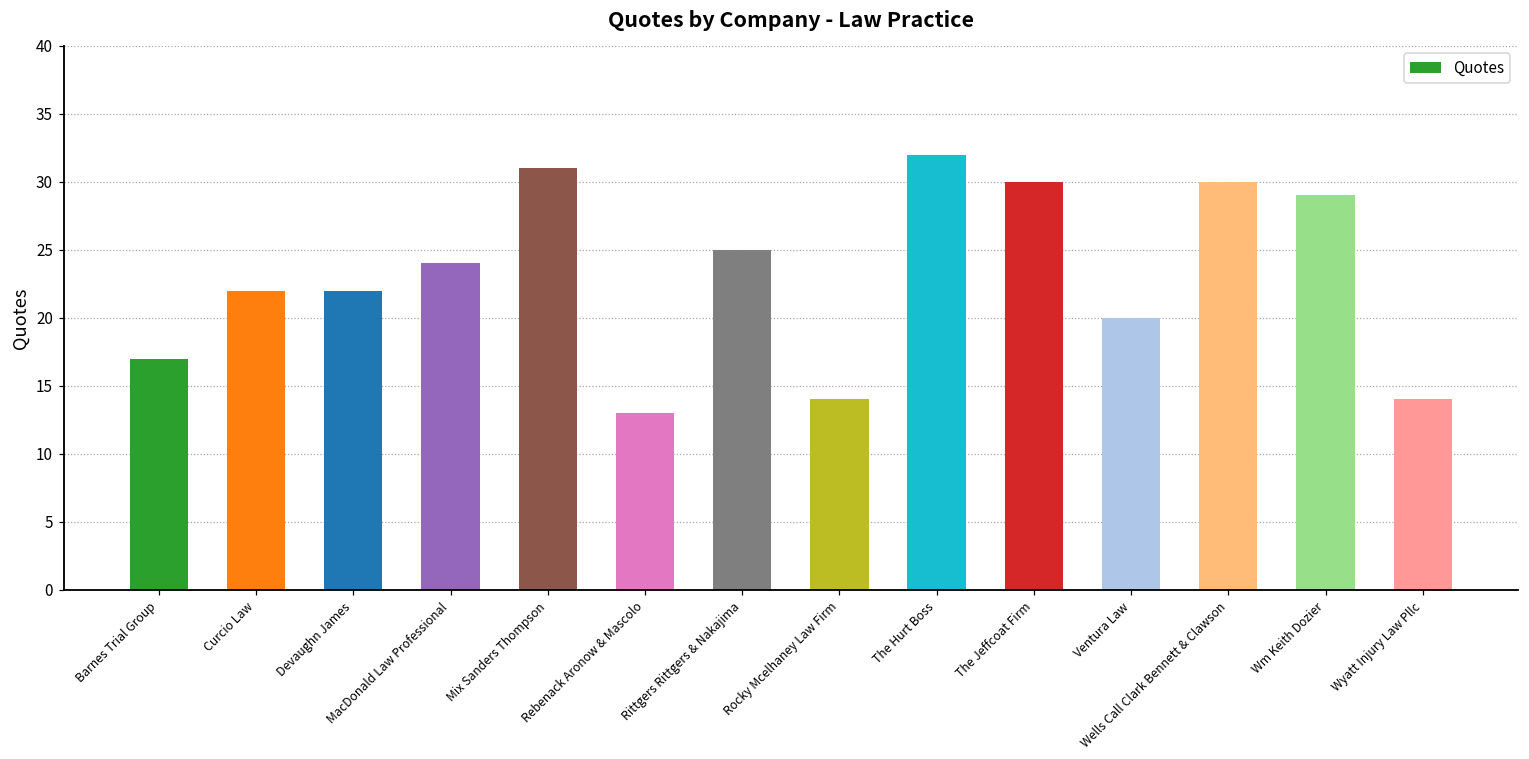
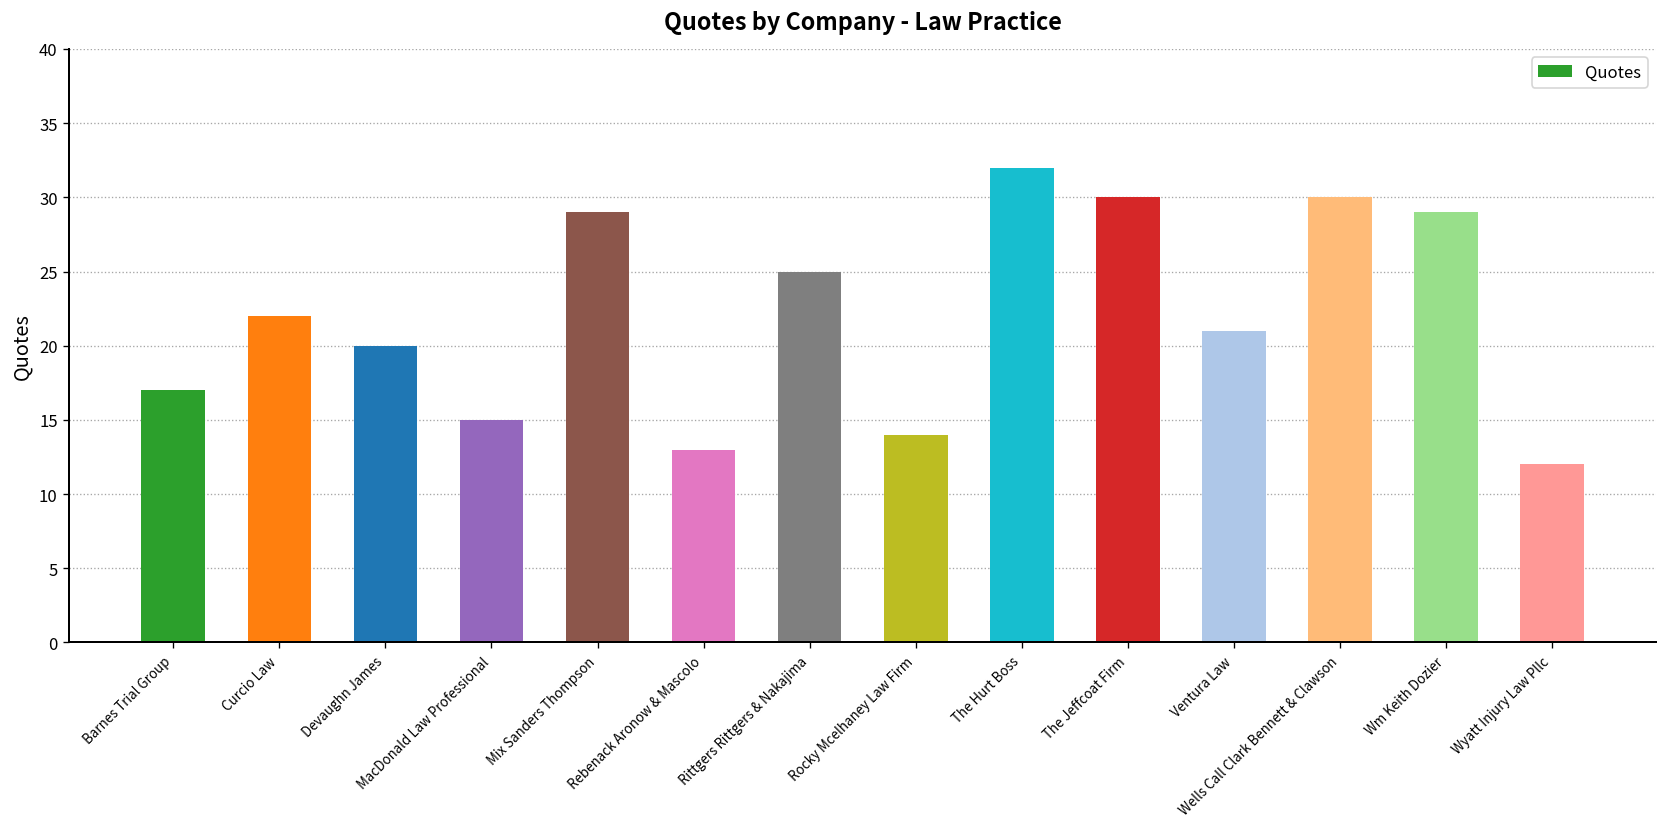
Devaughn James: 22 -> 20
MacDonald Law Professional: 24 -> 15
Mix Sanders Thompson: 31 -> 29
Ventura Law: 20 -> 21
Wyatt Injury Law Pllc: 14 -> 12
